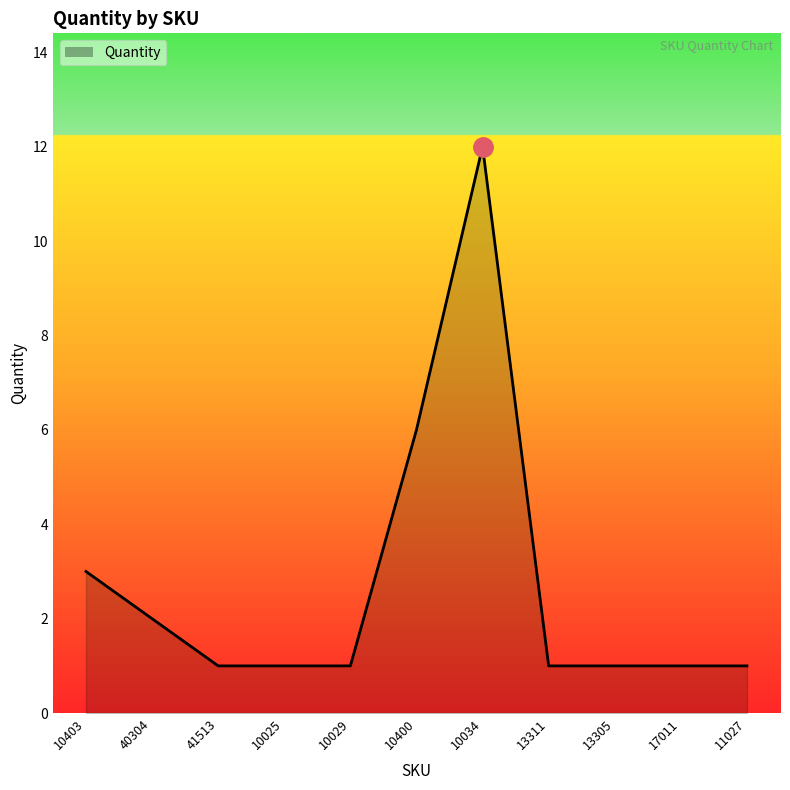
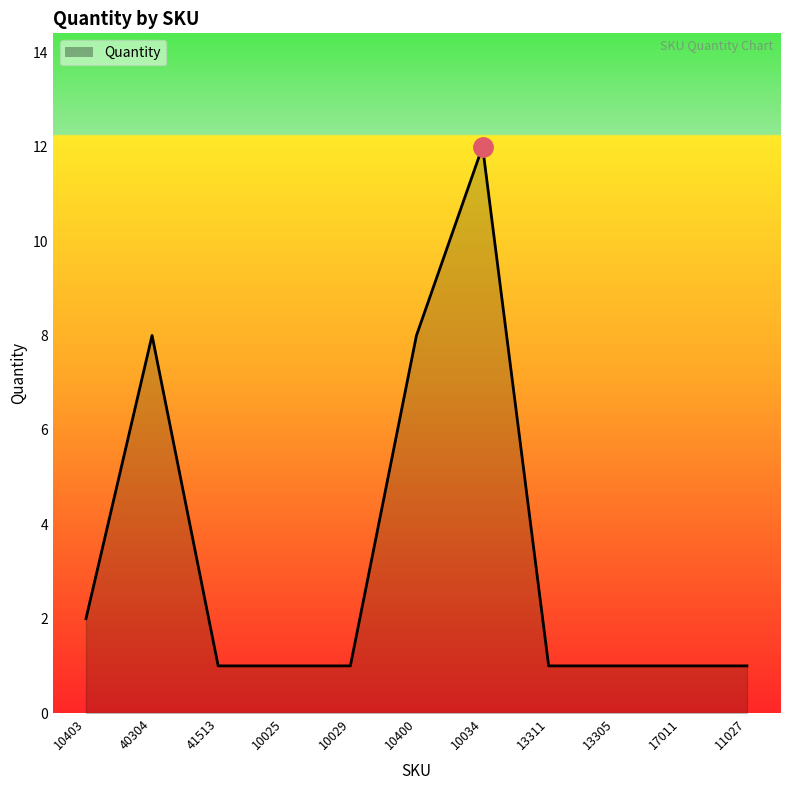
Quantity, 10403: 3 -> 2
Quantity, 40304: 2 -> 8
Quantity, 10400: 6 -> 8
